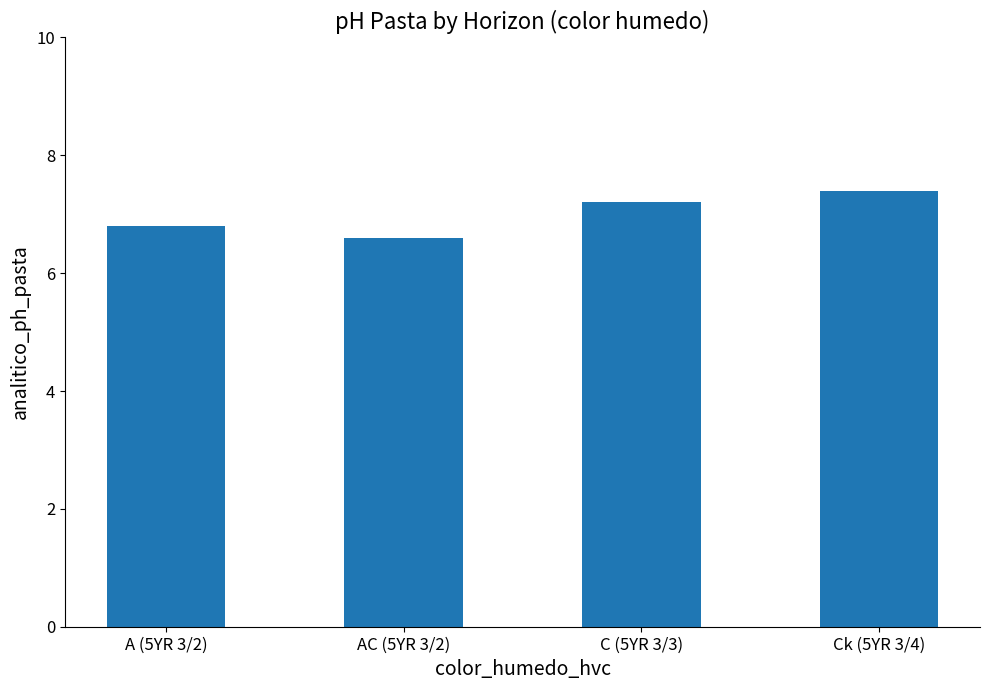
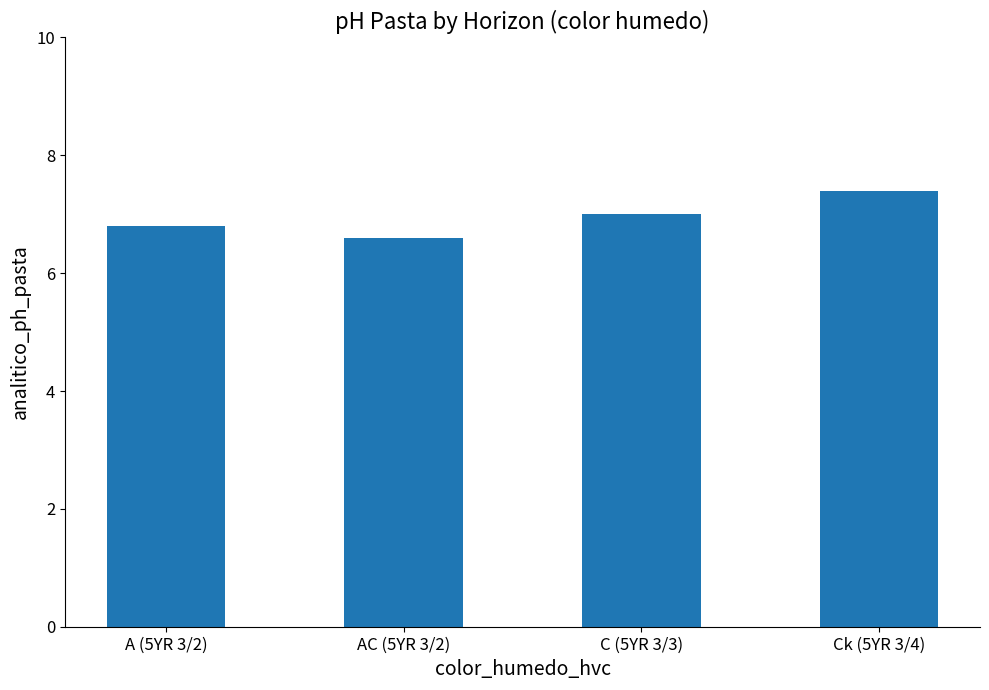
C (5YR 3/3): 7.2 -> 7.0
